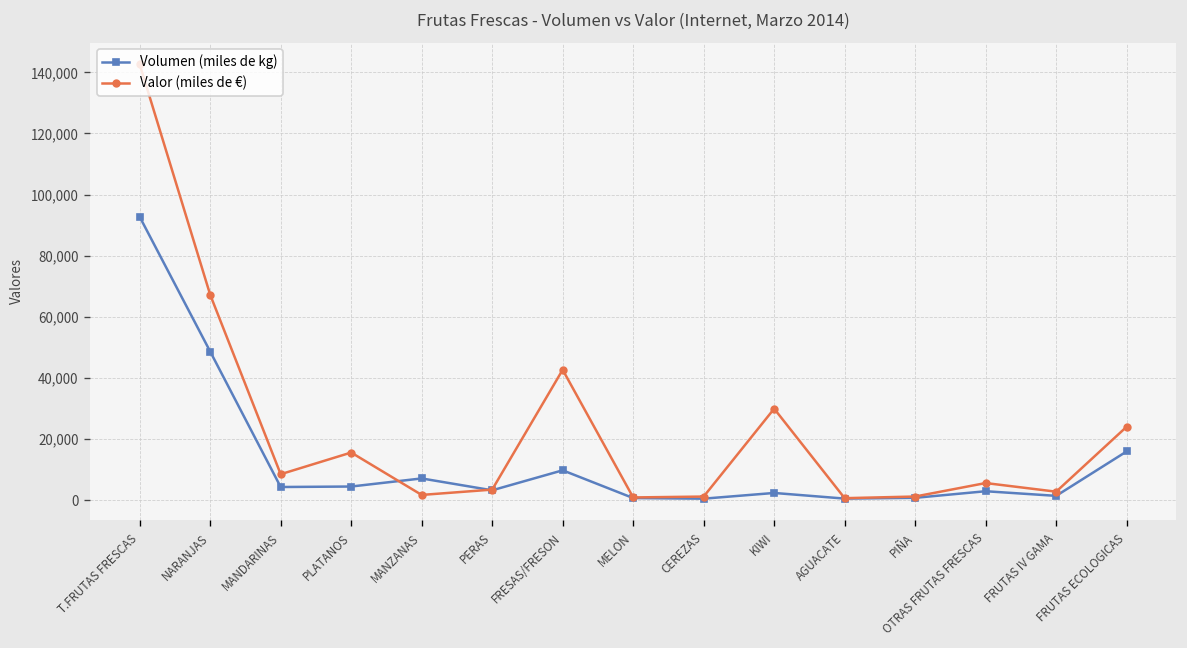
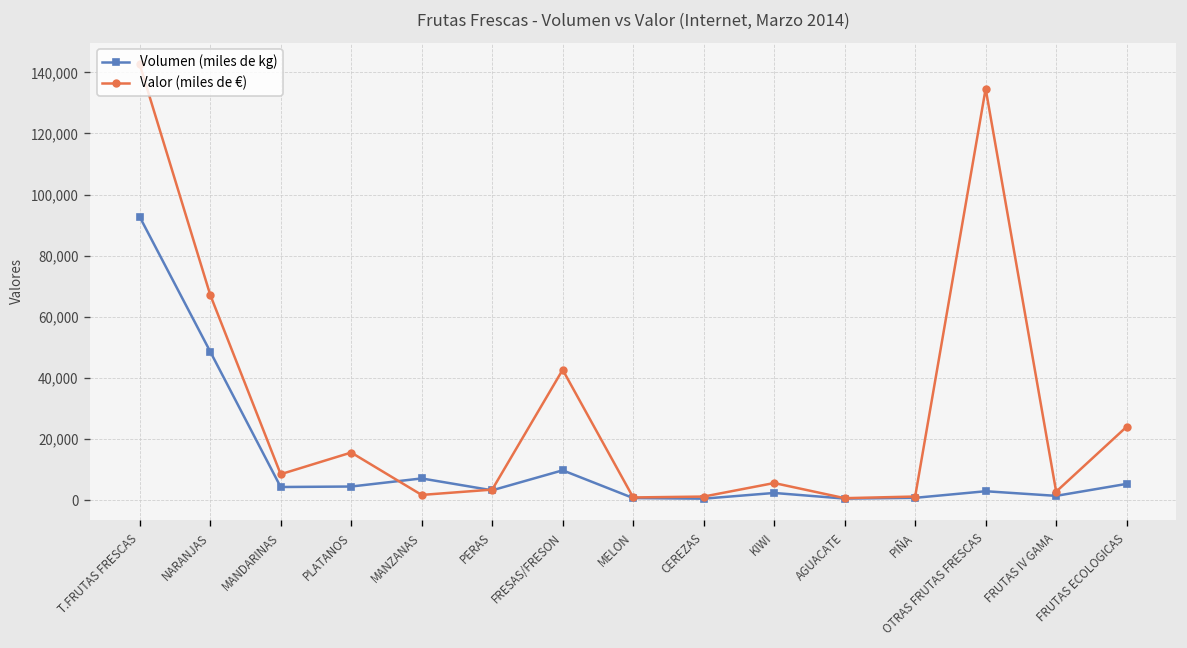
Valor (miles de €), KIWI: 30,000 -> 6,000
Valor (miles de €), OTRAS FRUTAS FRESCAS: 6,000 -> 135,000
Volumen (miles de kg), FRUTAS ECOLOGICAS: 16,000 -> 5,000
